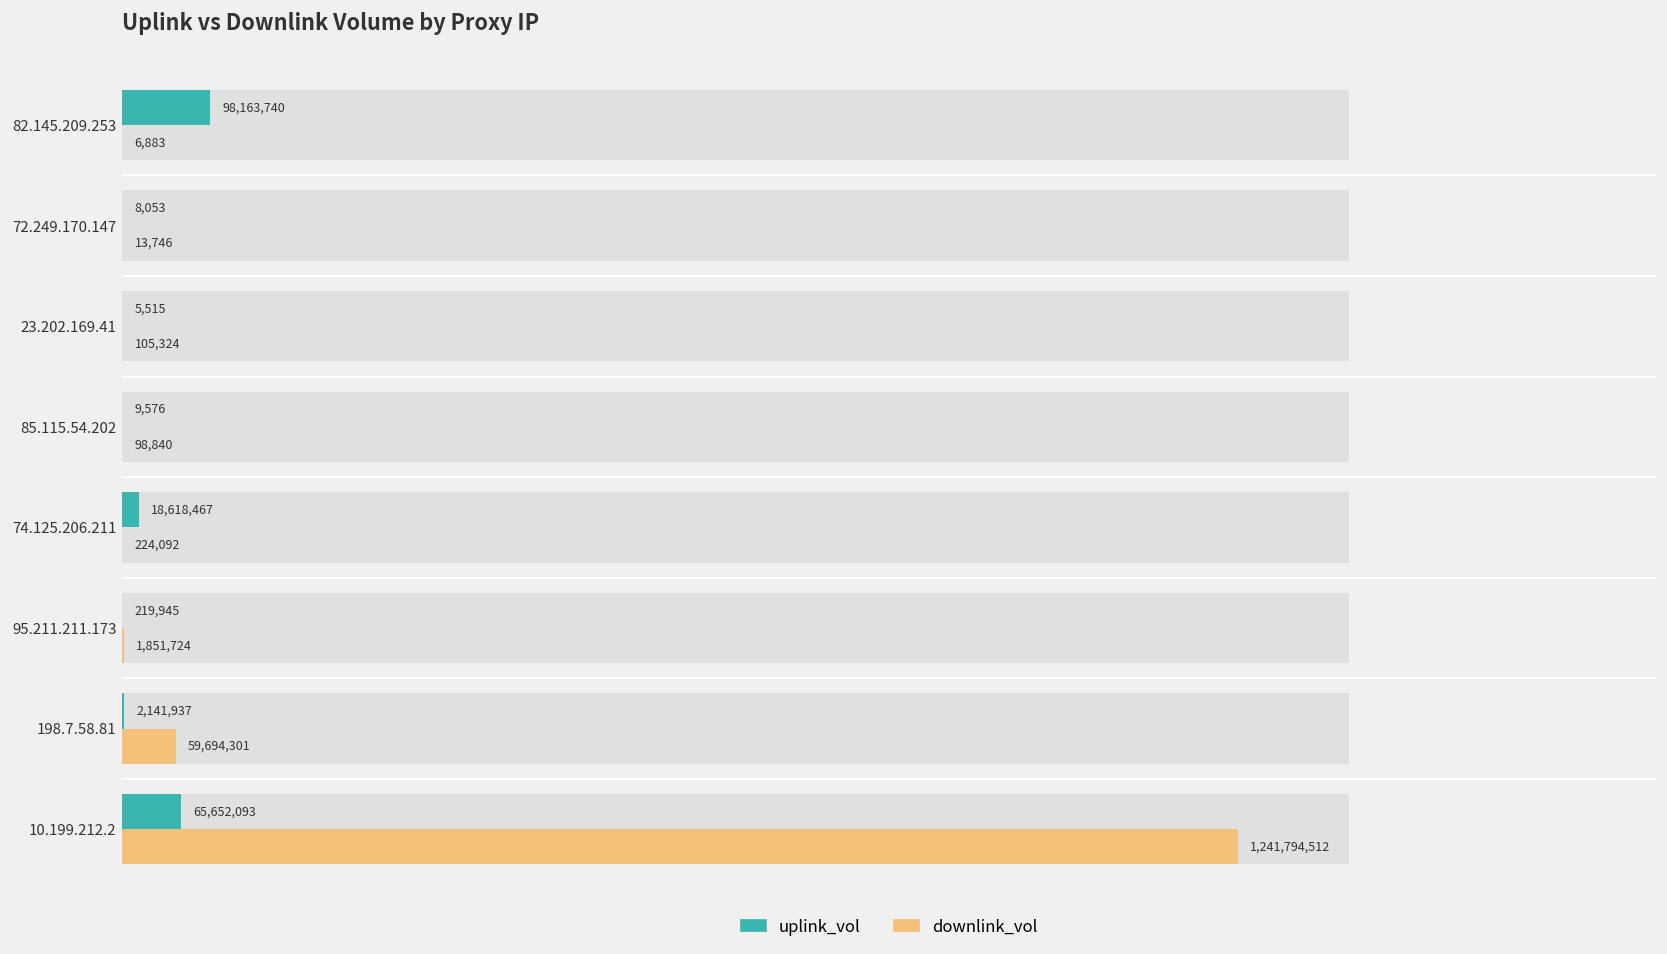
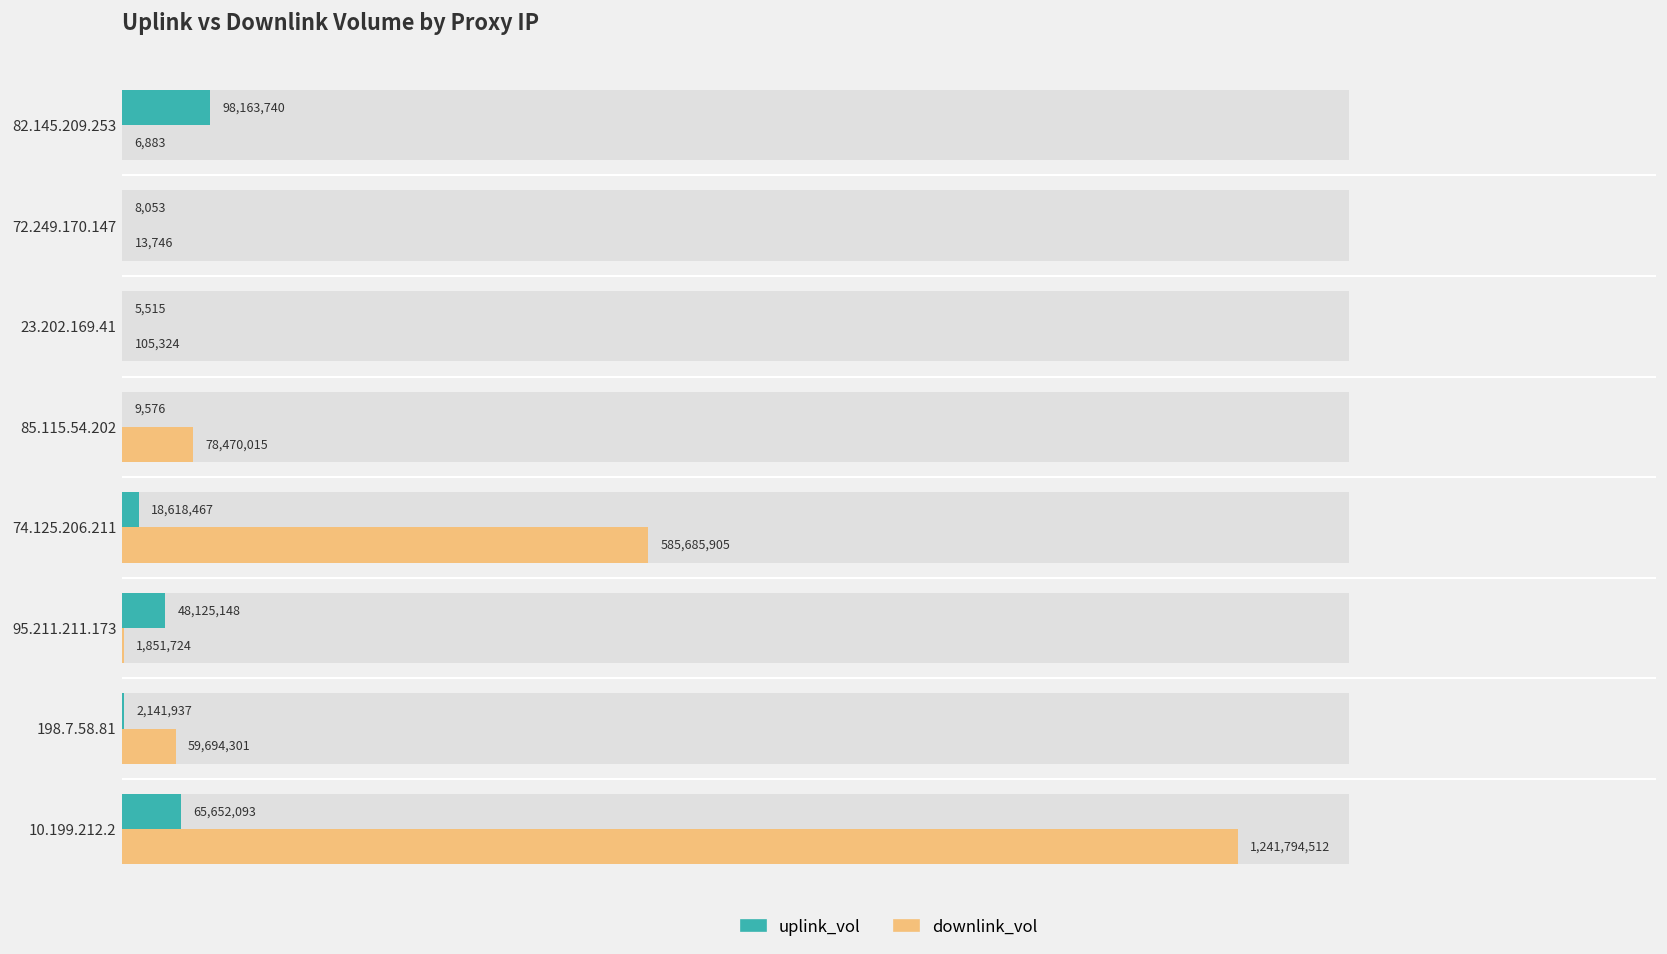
downlink_vol, 85.115.54.202: 98,840 -> 78,470,015
downlink_vol, 74.125.206.211: 224,092 -> 585,685,905
uplink_vol, 95.211.211.173: 219,945 -> 48,125,148
